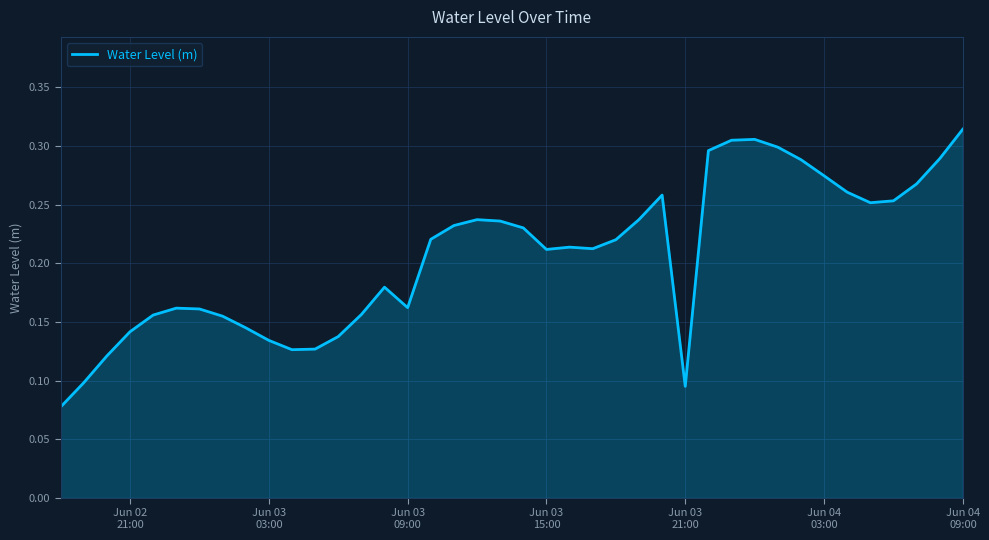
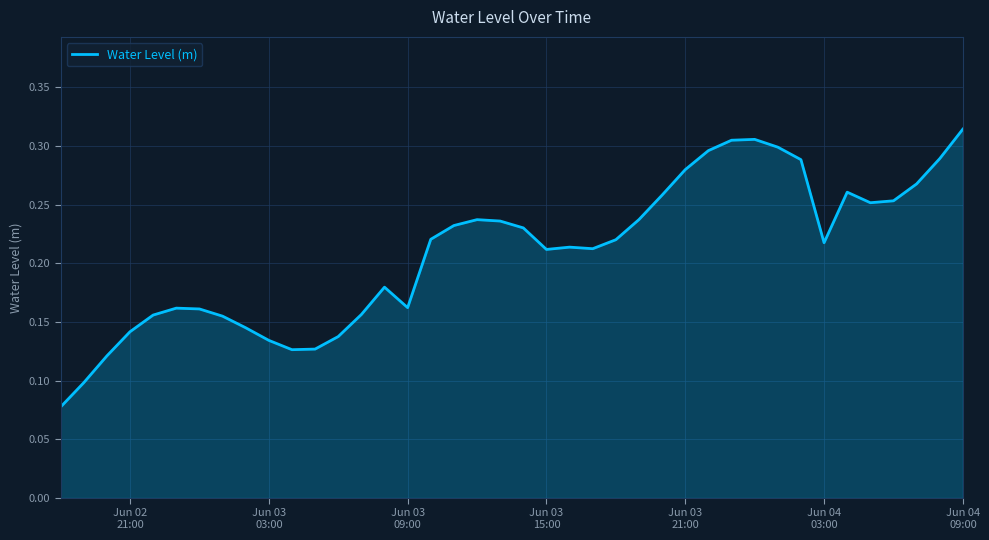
Jun 03 21:00: 0.095 -> 0.280
Jun 04 03:00: 0.275 -> 0.218
